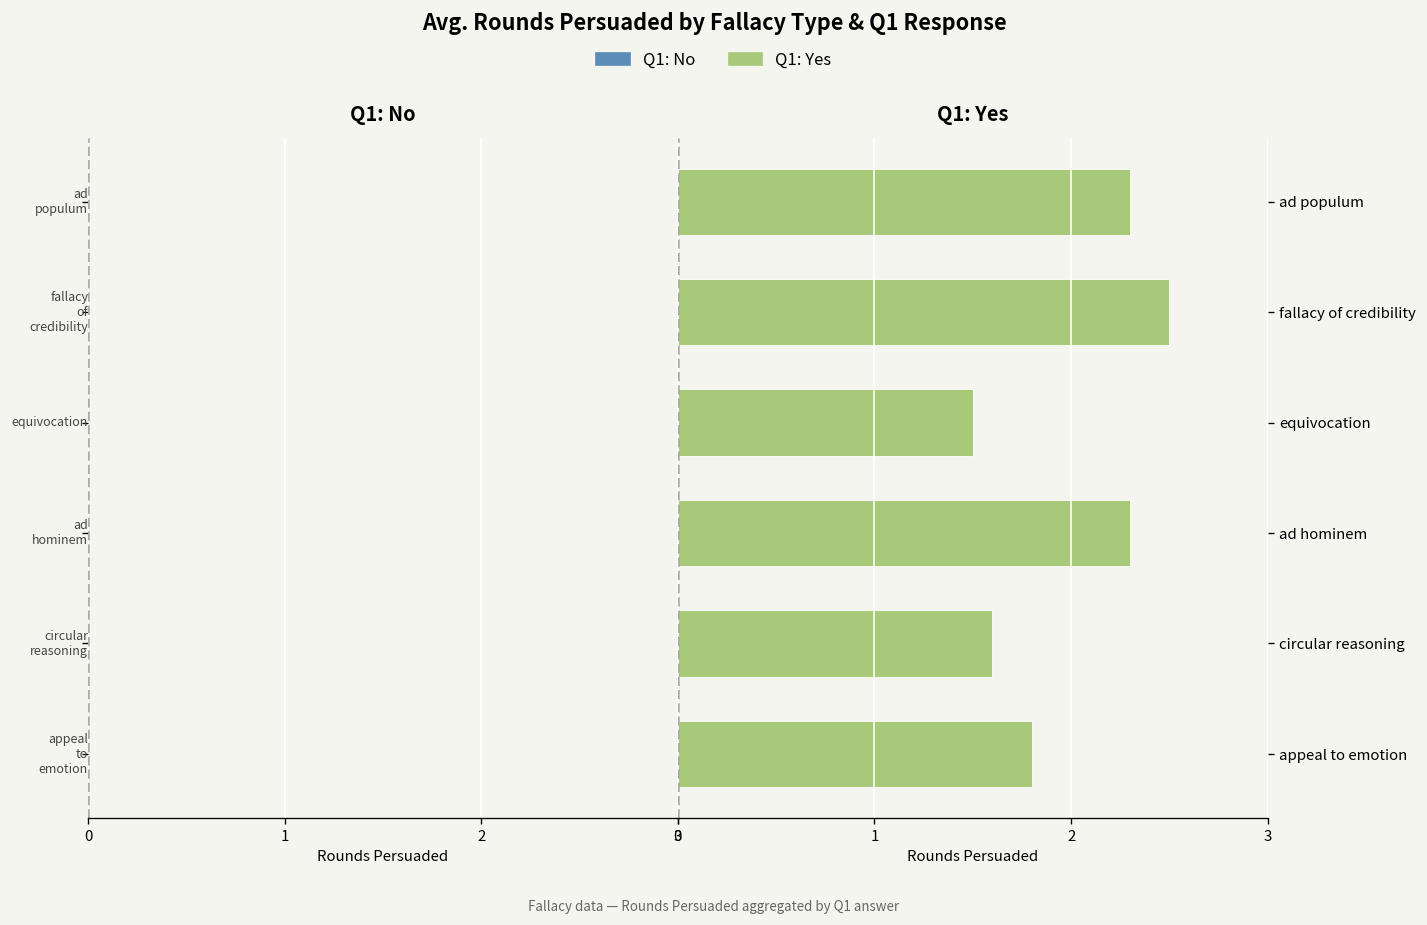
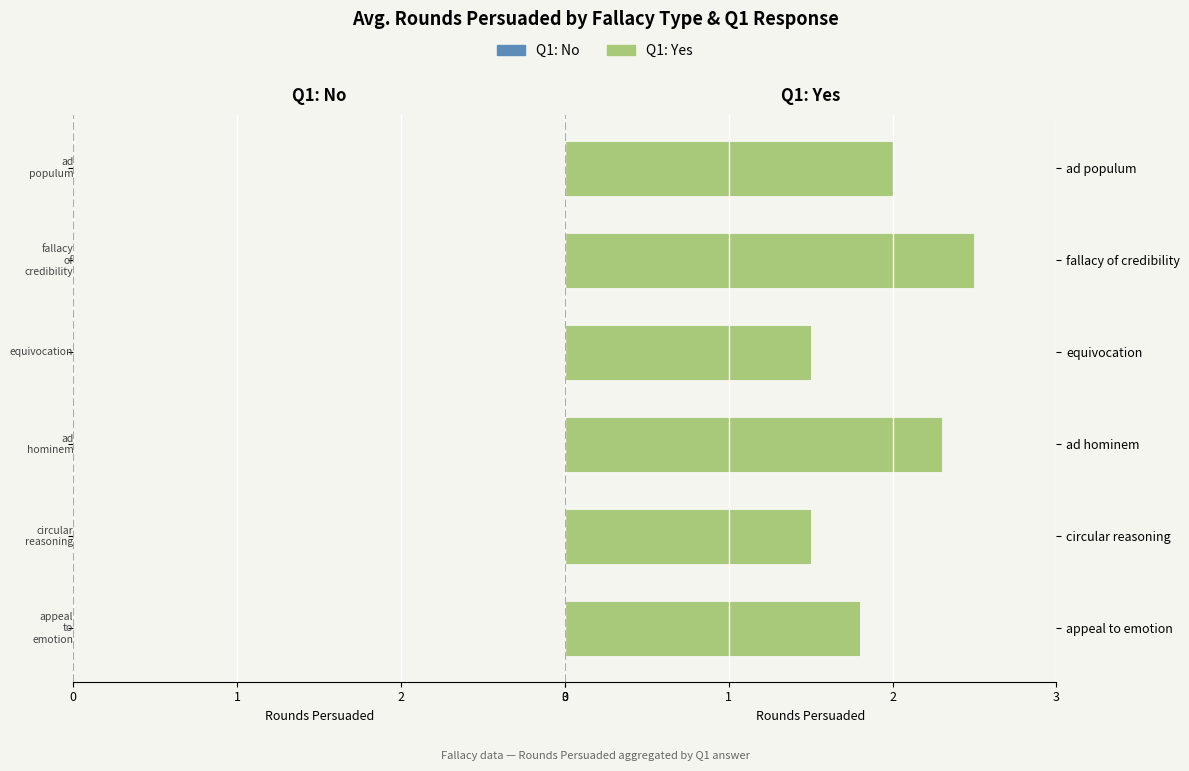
Q1: Yes, ad populum: 2.3 -> 2.0
Q1: Yes, circular reasoning: 1.6 -> 1.5
